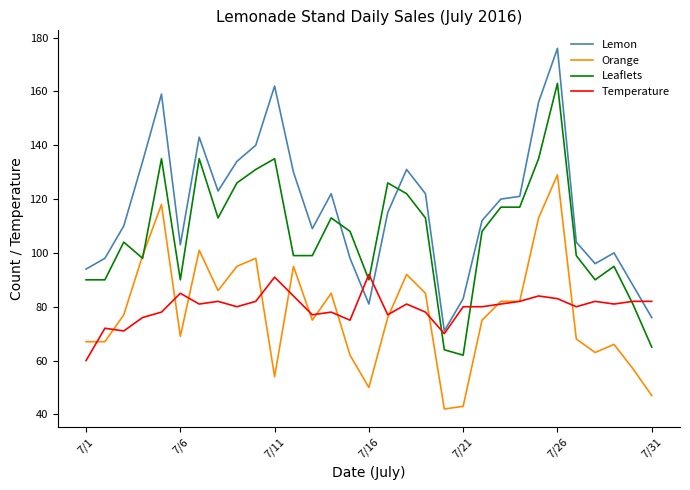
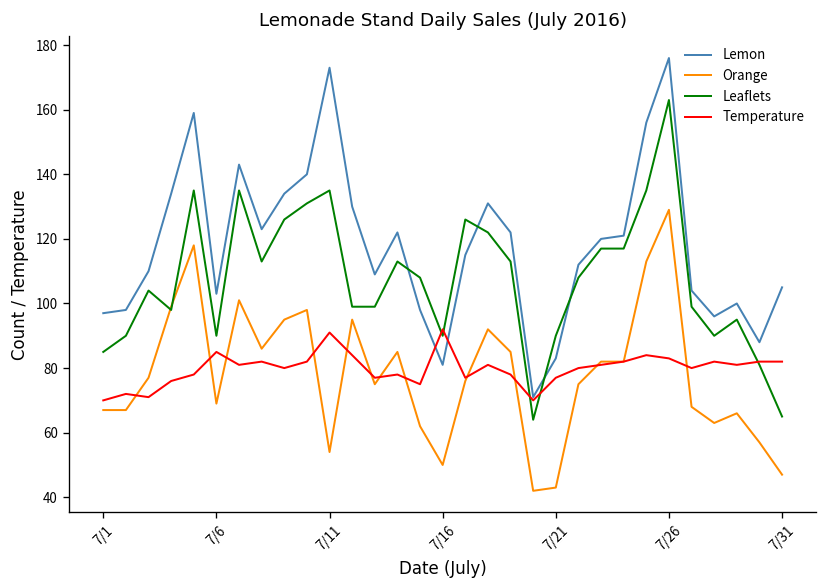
Lemon, 7/1: 94 -> 97
Leaflets, 7/1: 90 -> 85
Temperature, 7/1: 60 -> 70
Lemon, 7/11: 162 -> 173
Leaflets, 7/21: 62 -> 90
Temperature, 7/21: 80 -> 77
Lemon, 7/31: 76 -> 105
